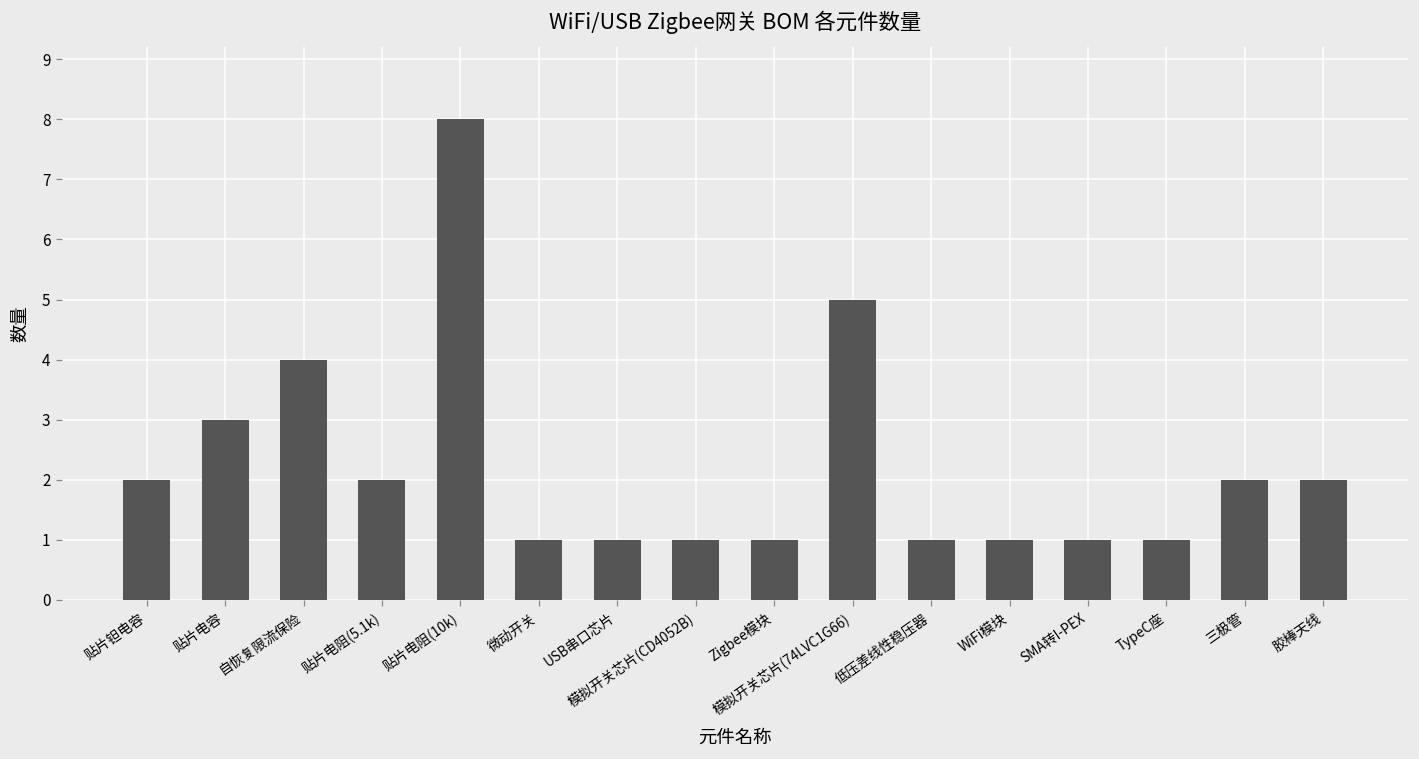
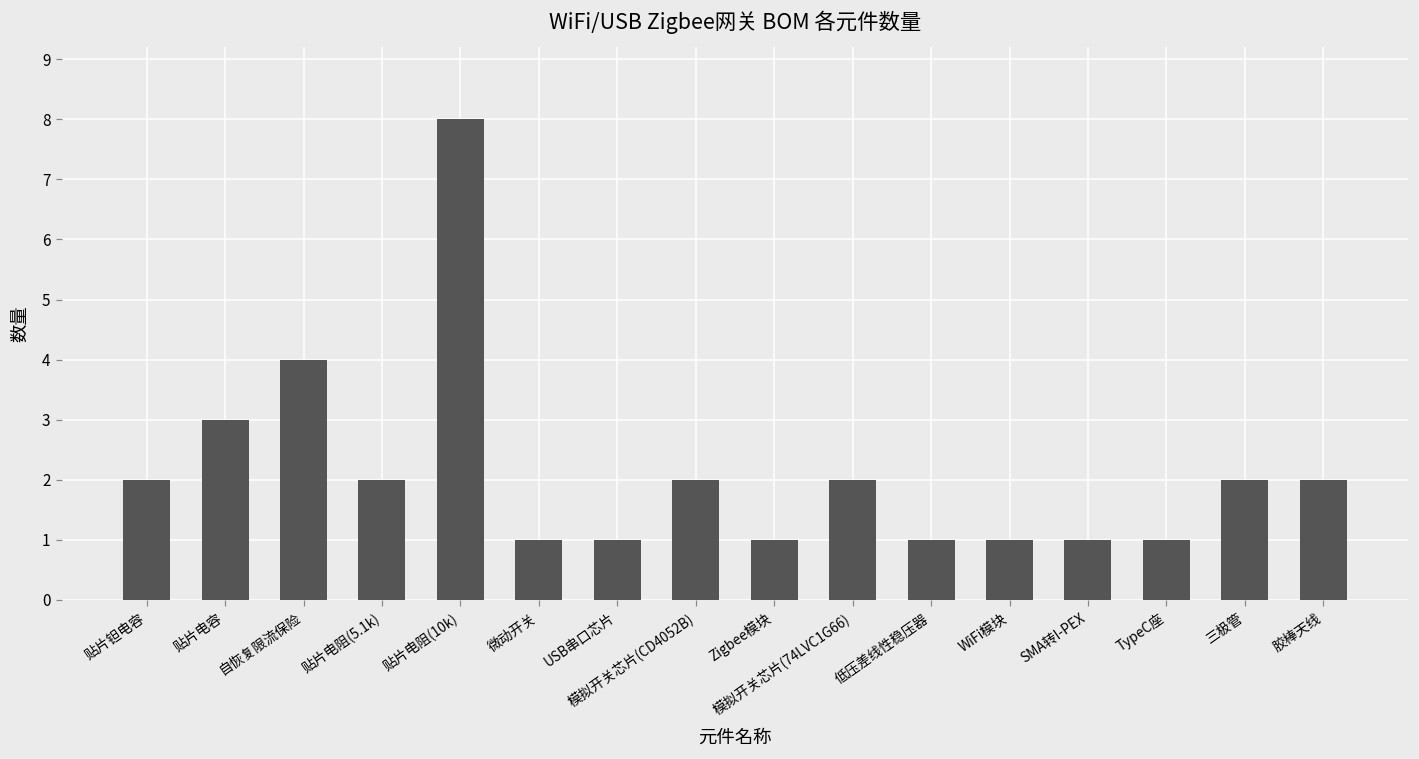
模拟开关芯片(CD4052B): 1 -> 2
模拟开关芯片(74LVC1G66): 5 -> 2
